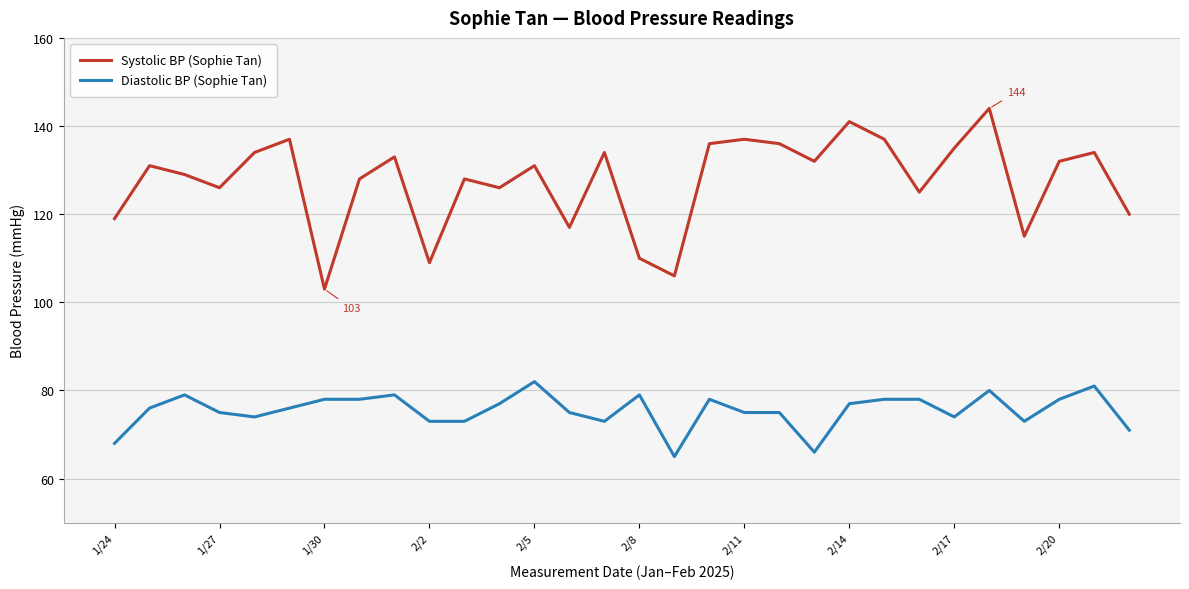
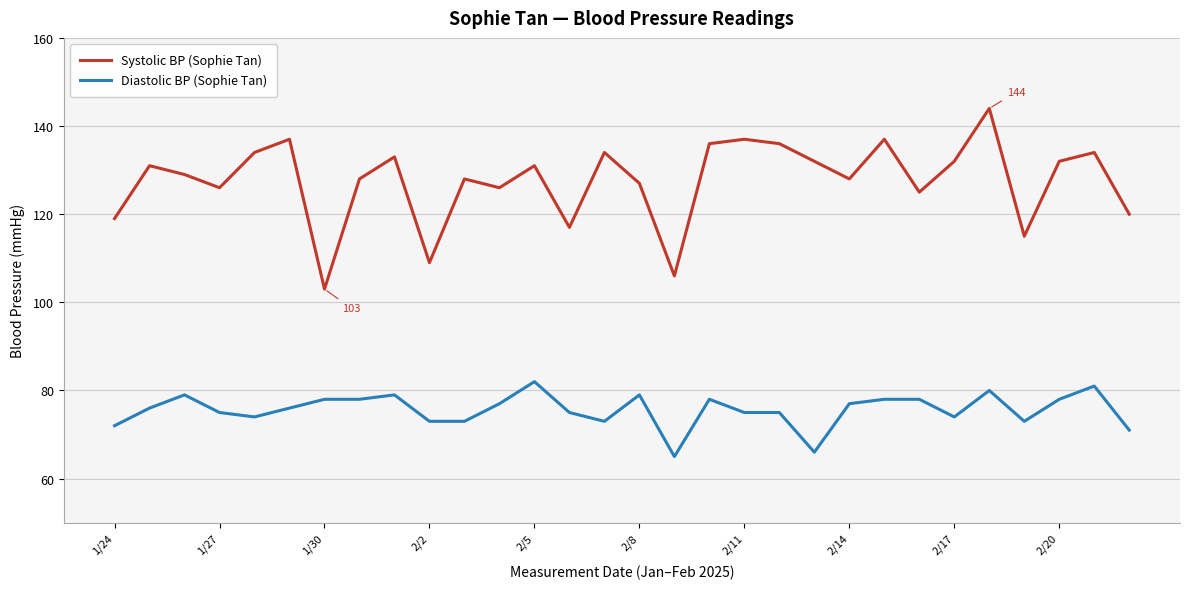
Diastolic BP (Sophie Tan), 1/24: 68 -> 72
Systolic BP (Sophie Tan), 2/8: 110 -> 127
Systolic BP (Sophie Tan), 2/14: 141 -> 128
Systolic BP (Sophie Tan), 2/17: 135 -> 132
